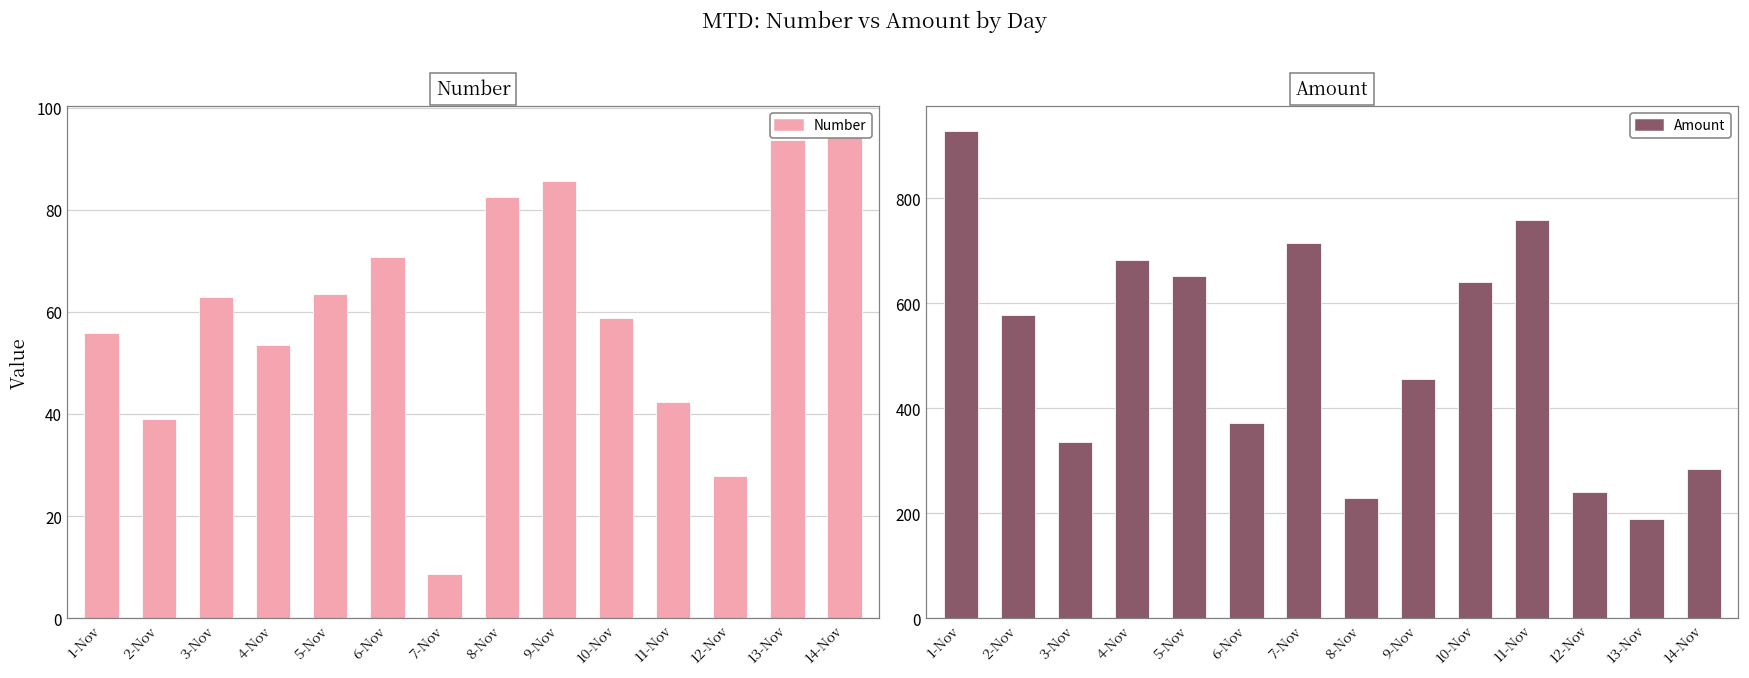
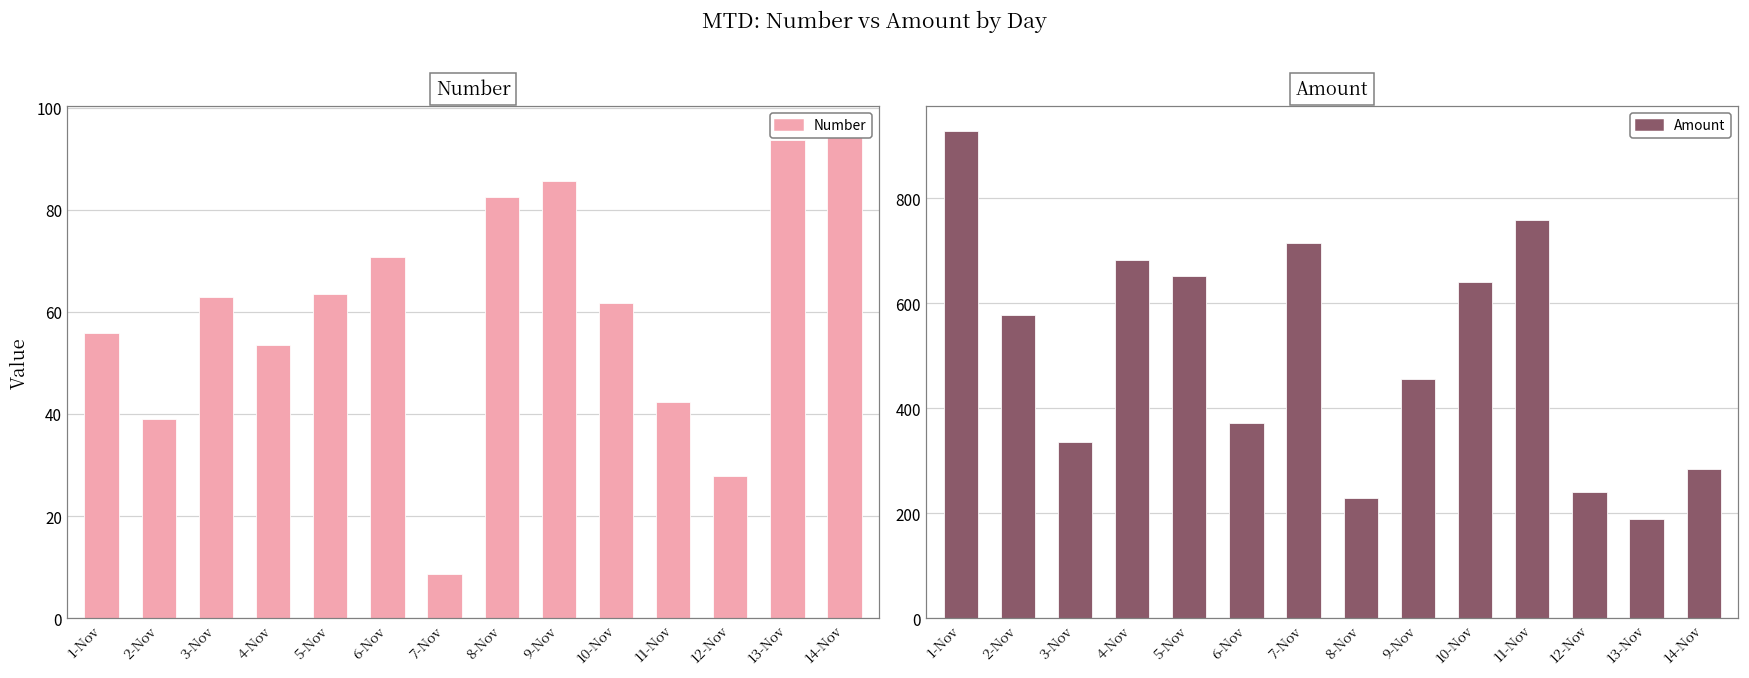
Number, 10-Nov: 59 -> 62
